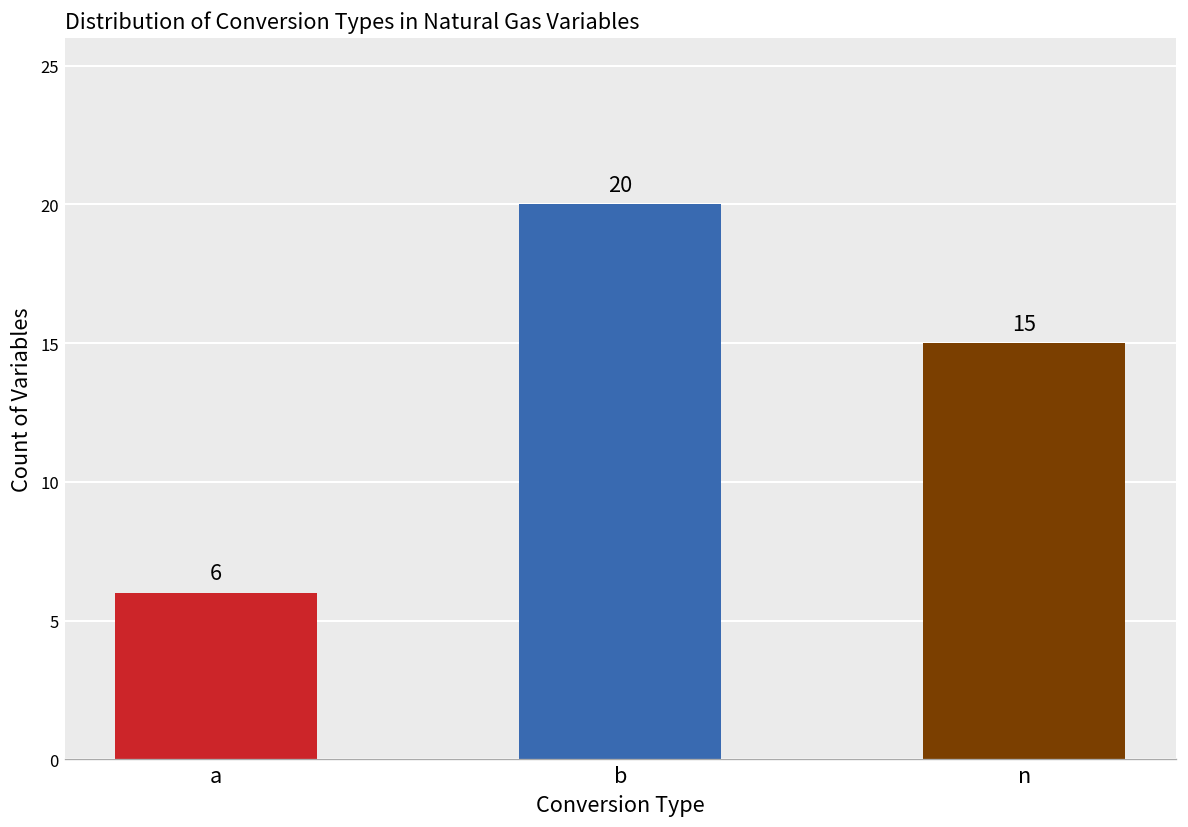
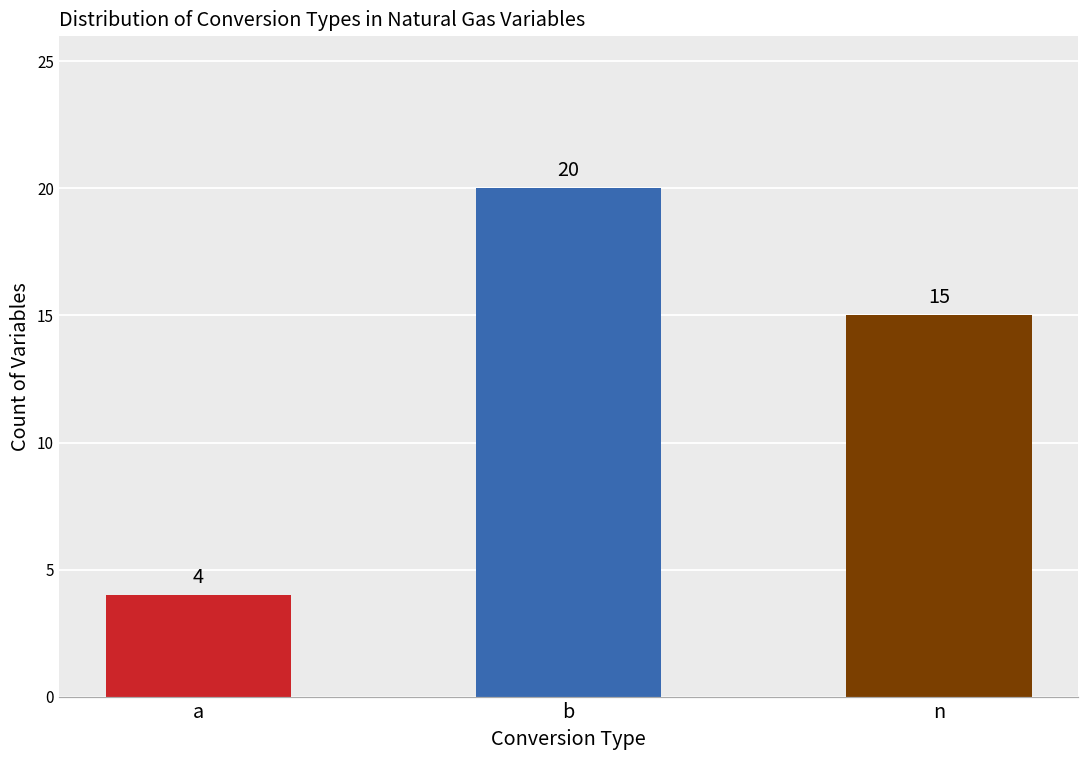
a: 6 -> 4
